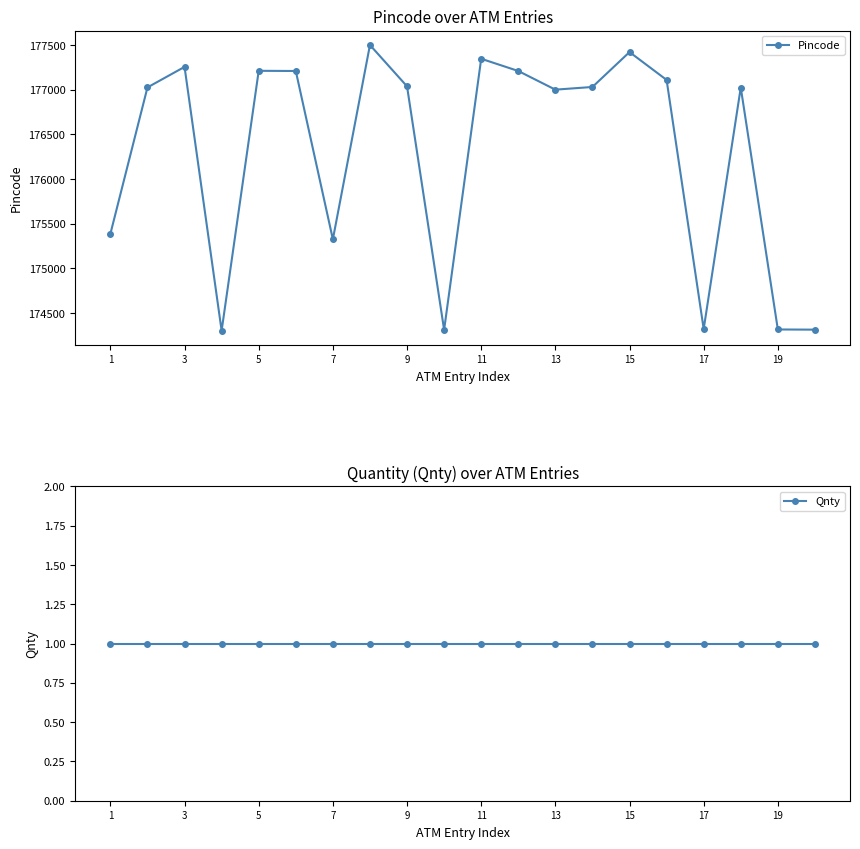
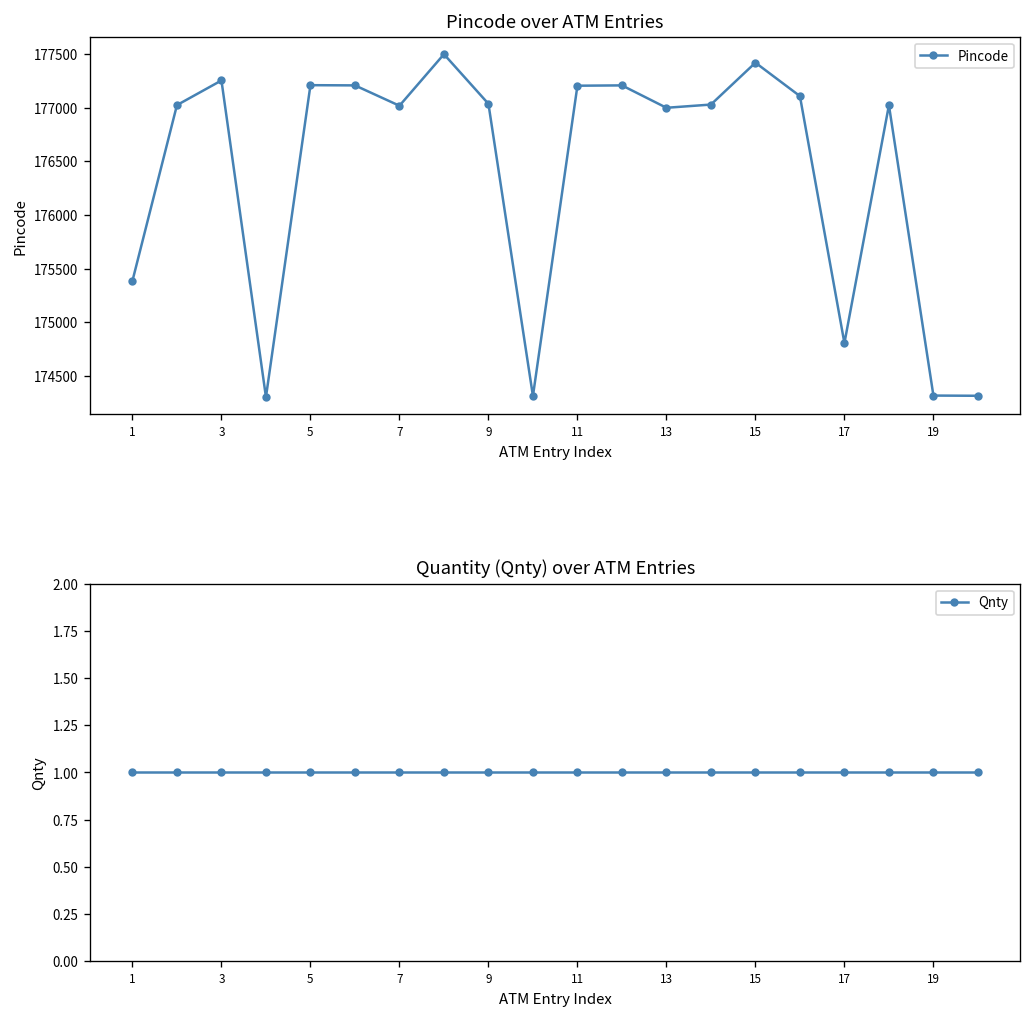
Pincode over ATM Entries, 7: 175300 -> 177000
Pincode over ATM Entries, 11: 177300 -> 177200
Pincode over ATM Entries, 17: 174300 -> 174800
